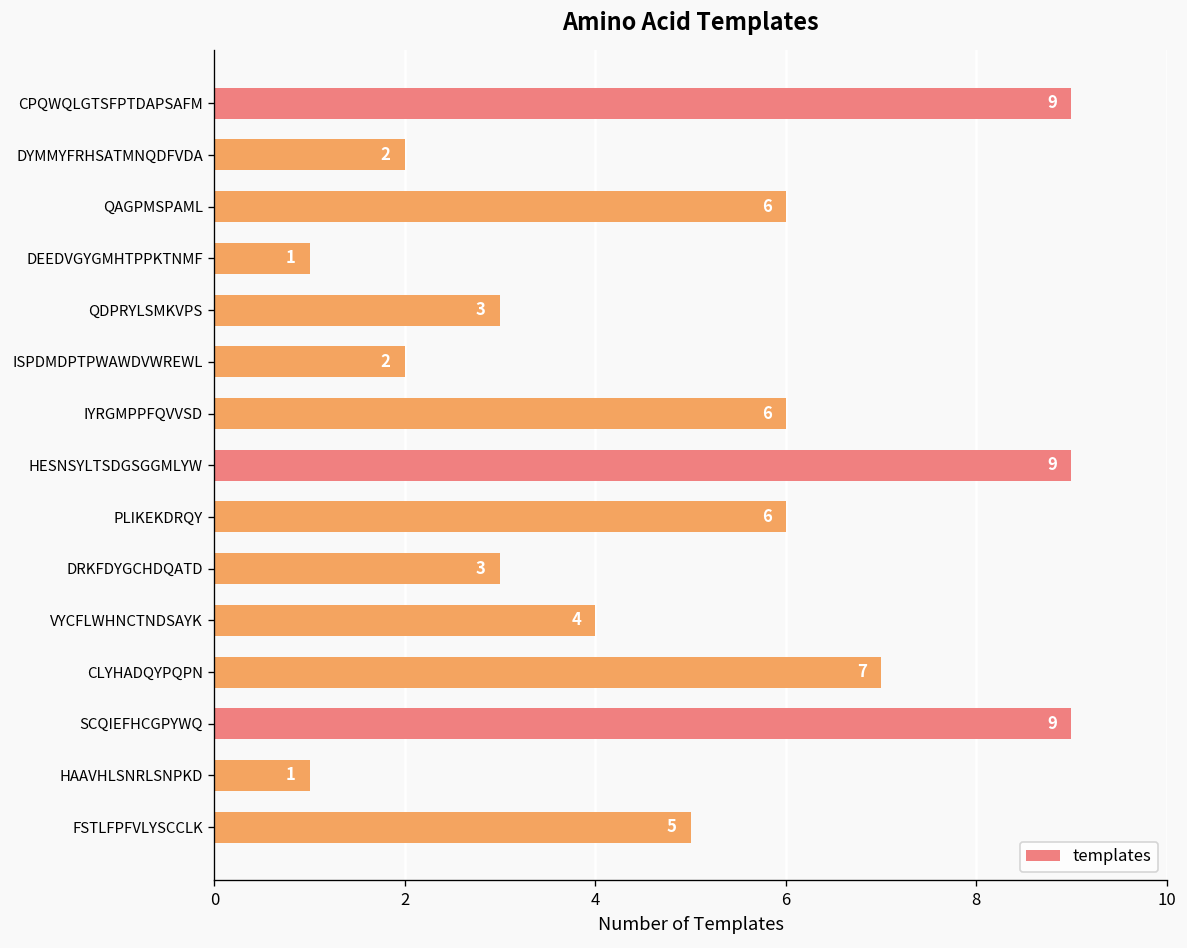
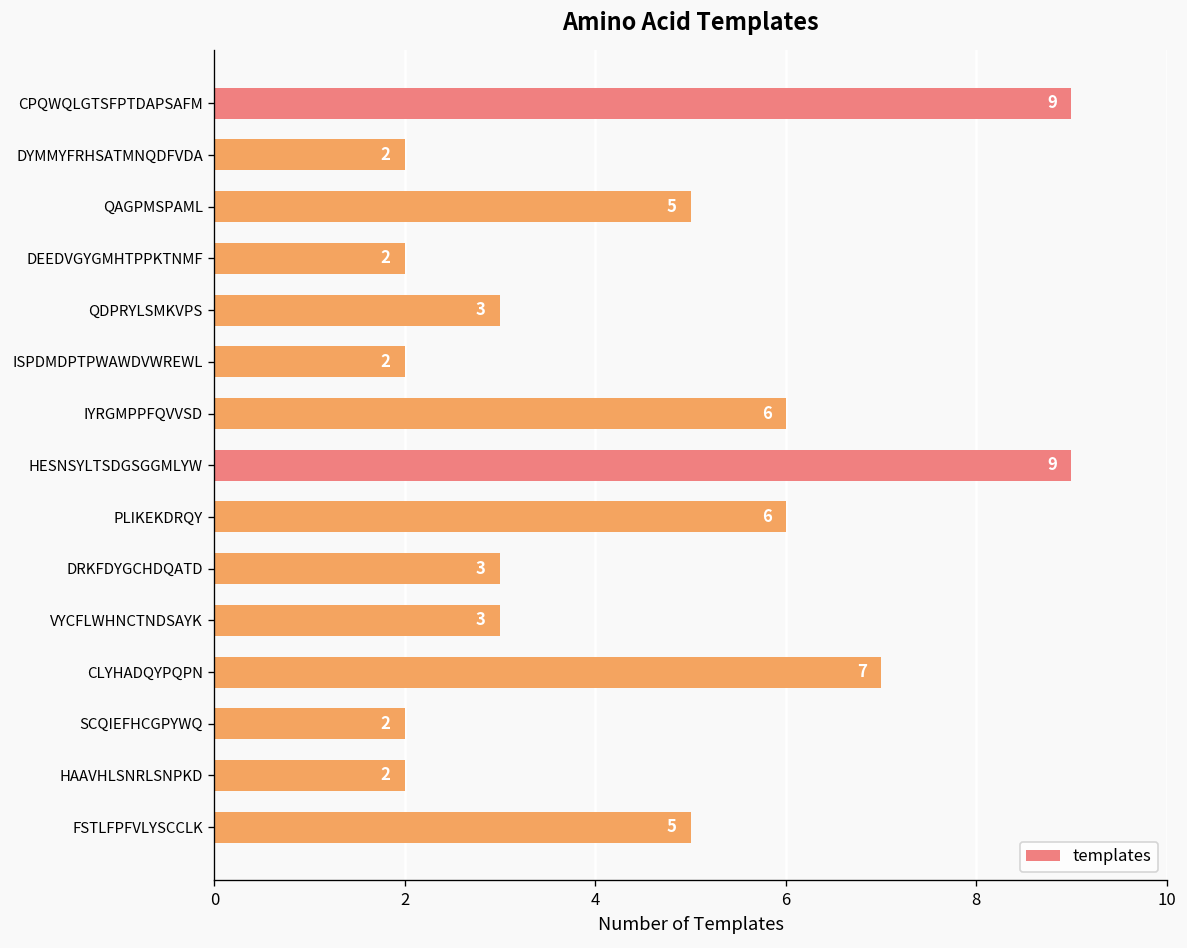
QAGPMSPAML: 6 -> 5
DEEDVGYGMHTPPKTNMF: 1 -> 2
VYCFLWHNCTNDSAYK: 4 -> 3
SCQIEFHCGPYWQ: 9 -> 2
HAAVHLSNRLSNPKD: 1 -> 2
